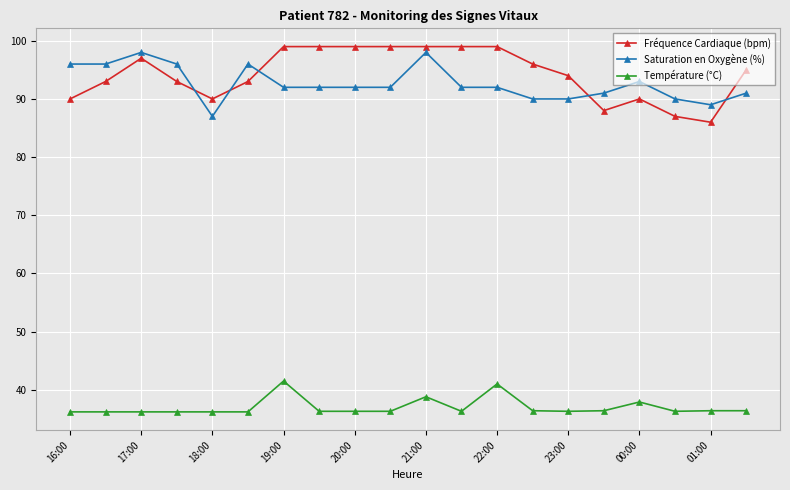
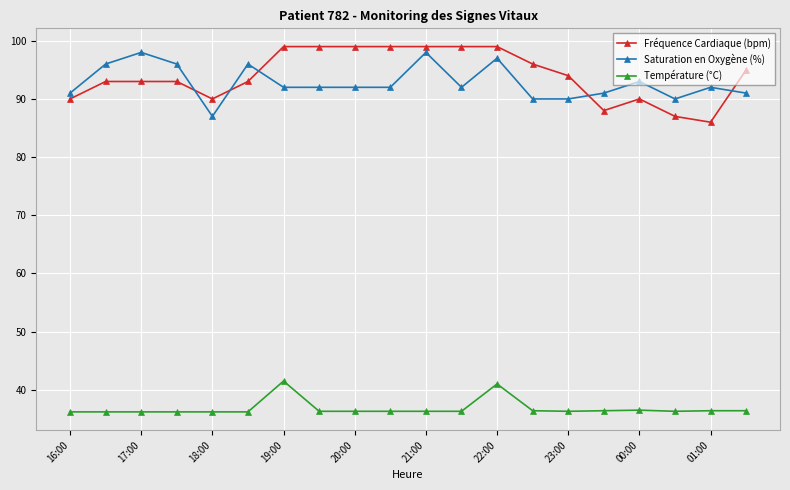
Saturation en Oxygène (%), 16:00: 96 -> 91
Fréquence Cardiaque (bpm), 17:00: 97 -> 93
Température (°C), 21:00: 39 -> 36
Saturation en Oxygène (%), 22:00: 92 -> 97
Température (°C), 00:00: 38 -> 37
Saturation en Oxygène (%), 01:00: 89 -> 92
